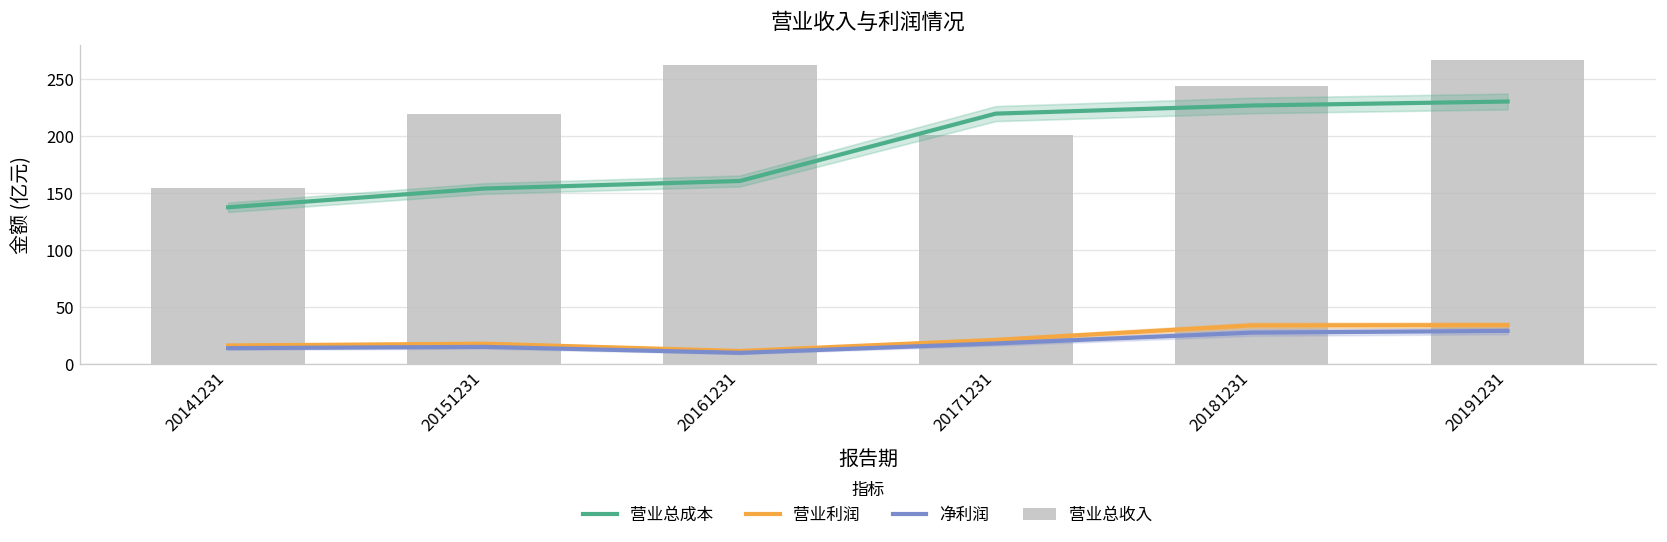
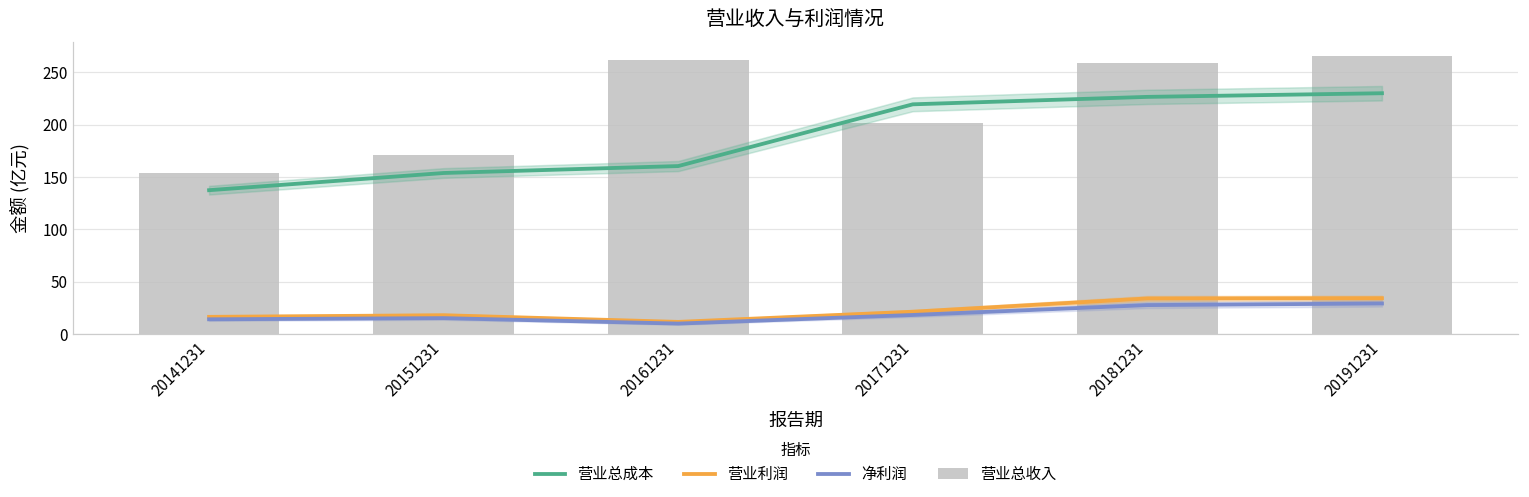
营业总收入, 20151231: 220 -> 170
营业总收入, 20181231: 240 -> 260
